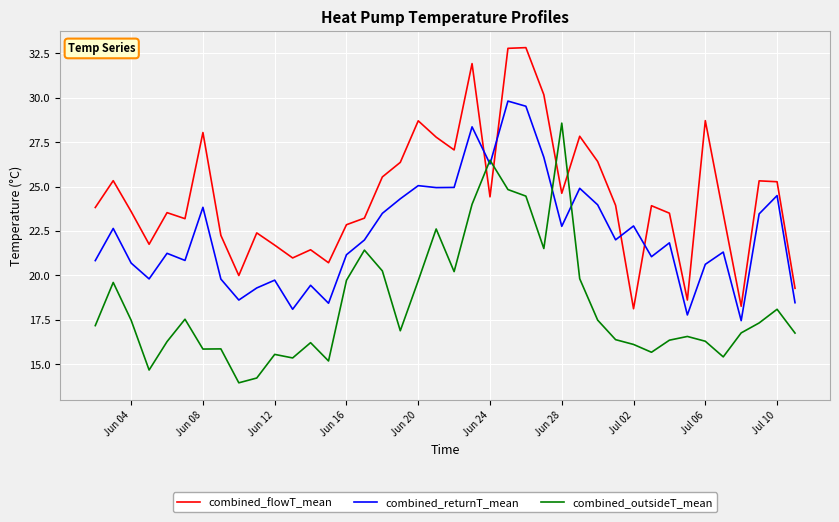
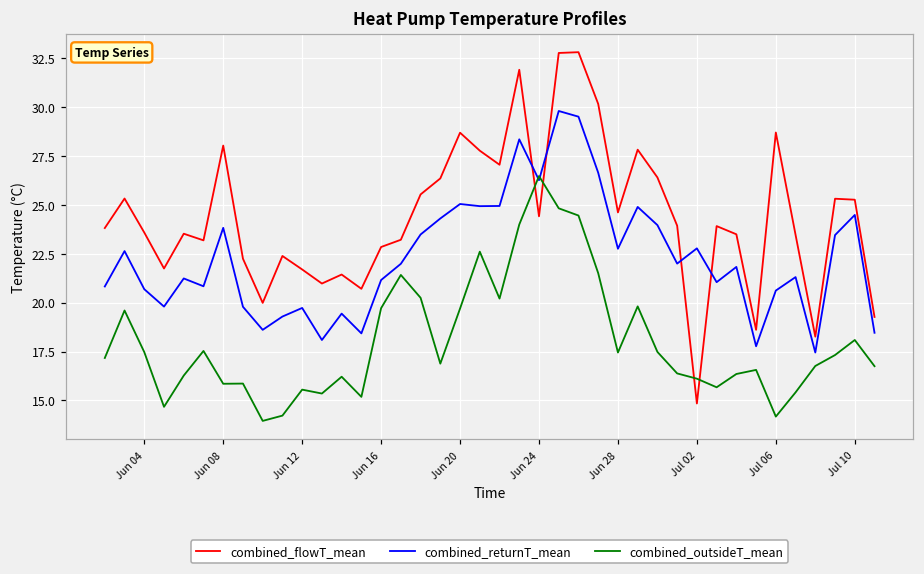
combined_outsideT_mean, Jun 28: 28.6 -> 17.5
combined_flowT_mean, Jul 02: 18.1 -> 14.8
combined_outsideT_mean, Jul 06: 16.3 -> 14.2
